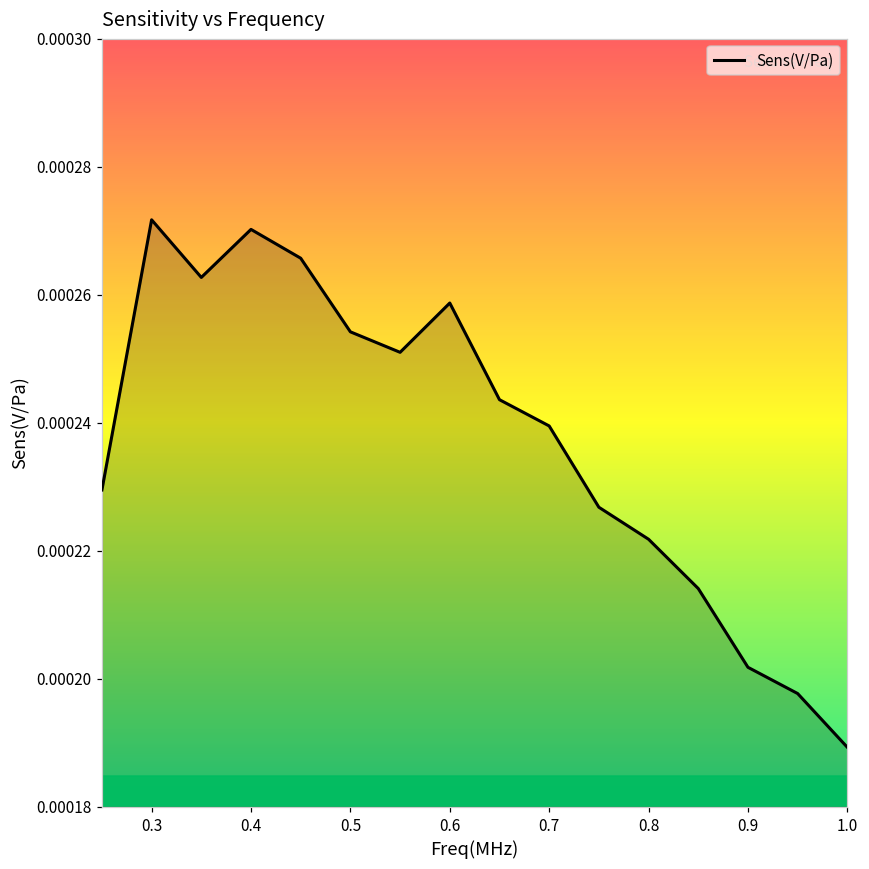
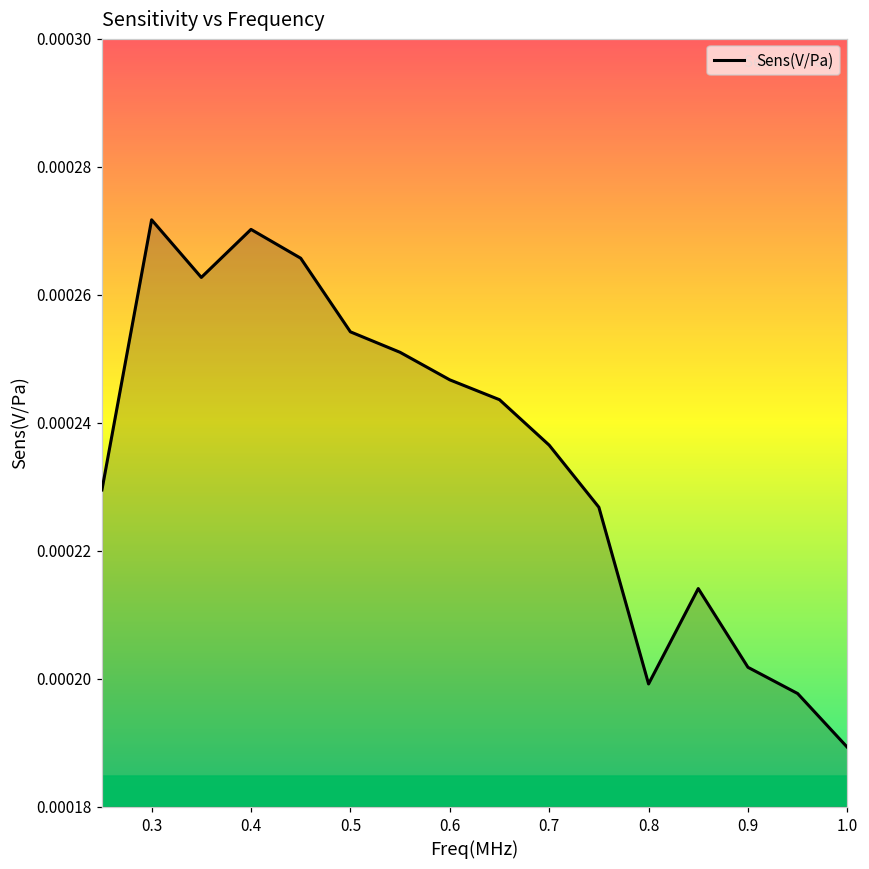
0.6: 0.000259 -> 0.000247
0.7: 0.000240 -> 0.000237
0.8: 0.000222 -> 0.000199
